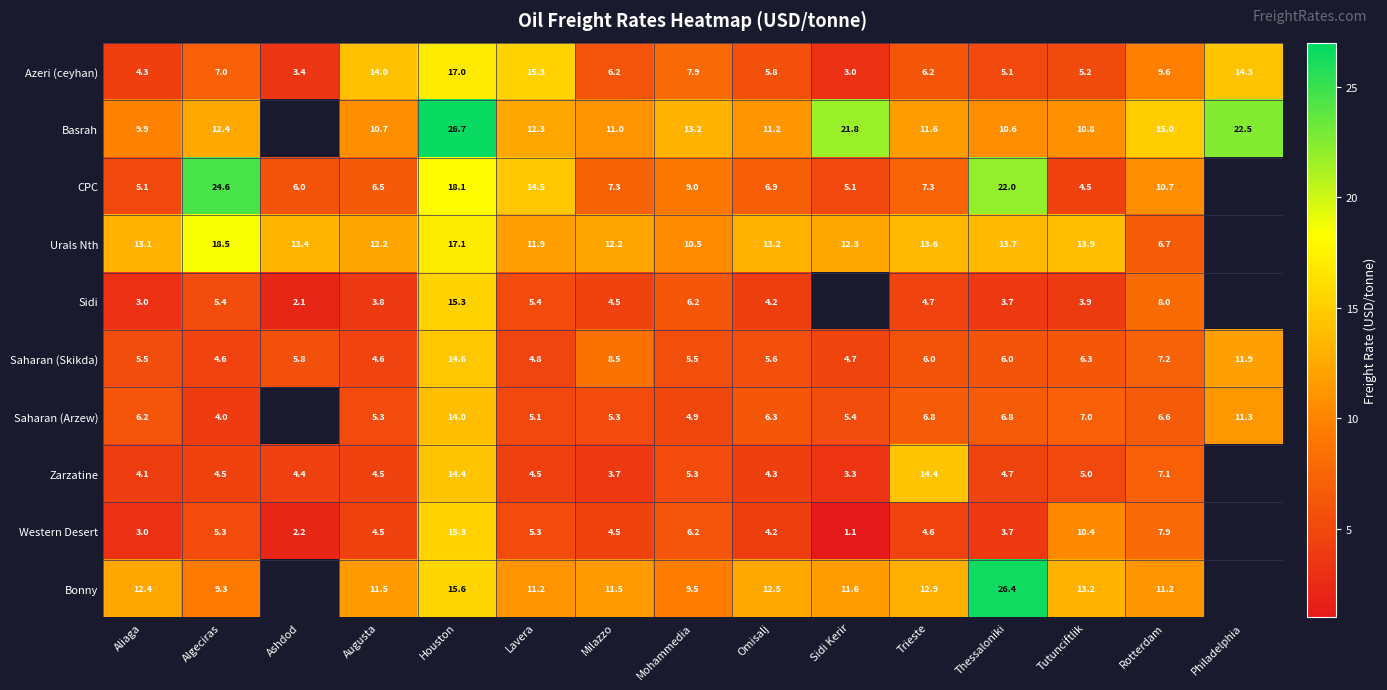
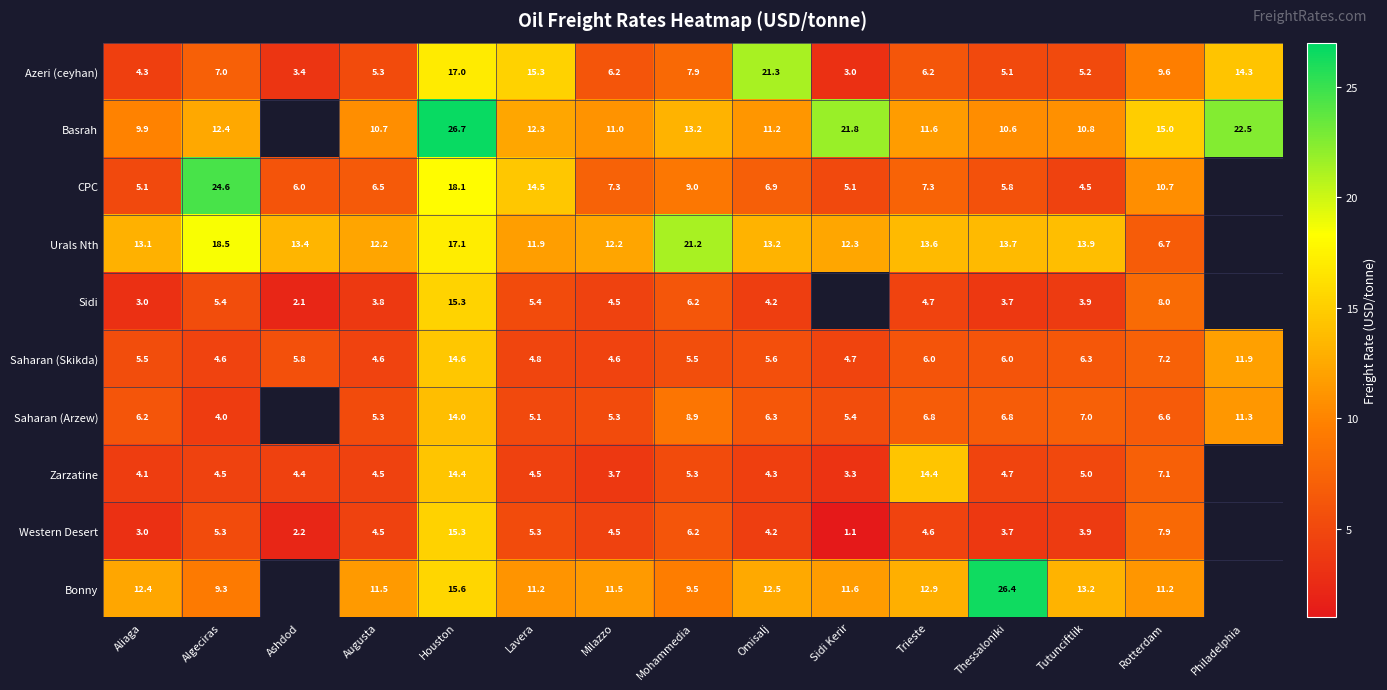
Azeri (ceyhan), Augusta: 14.0 -> 5.3
Azeri (ceyhan), Omisalj: 5.8 -> 21.3
CPC, Thessaloniki: 22.0 -> 5.8
Urals Nth, Mohammedia: 10.5 -> 21.2
Saharan (Skikda), Milazzo: 8.5 -> 4.6
Saharan (Arzew), Mohammedia: 4.9 -> 8.9
Western Desert, Tutunciftlik: 10.4 -> 3.9
